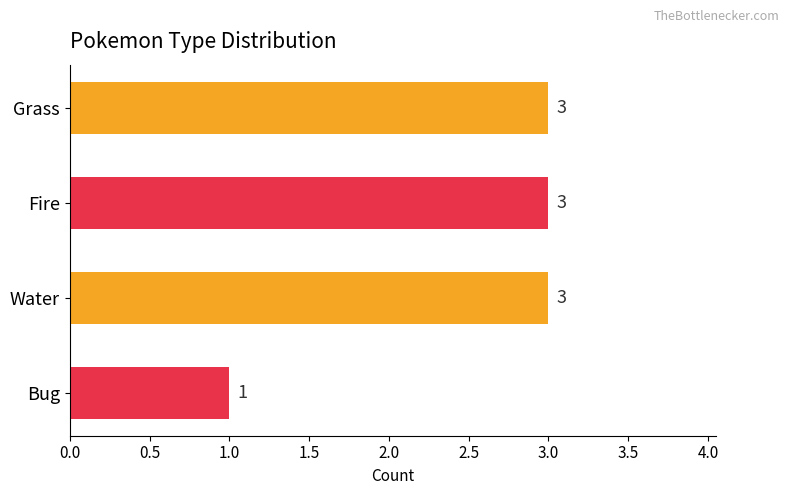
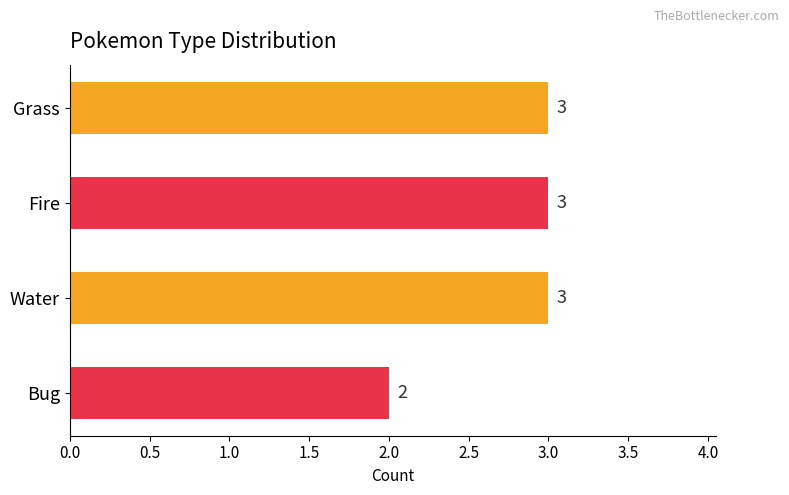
Bug: 1 -> 2
